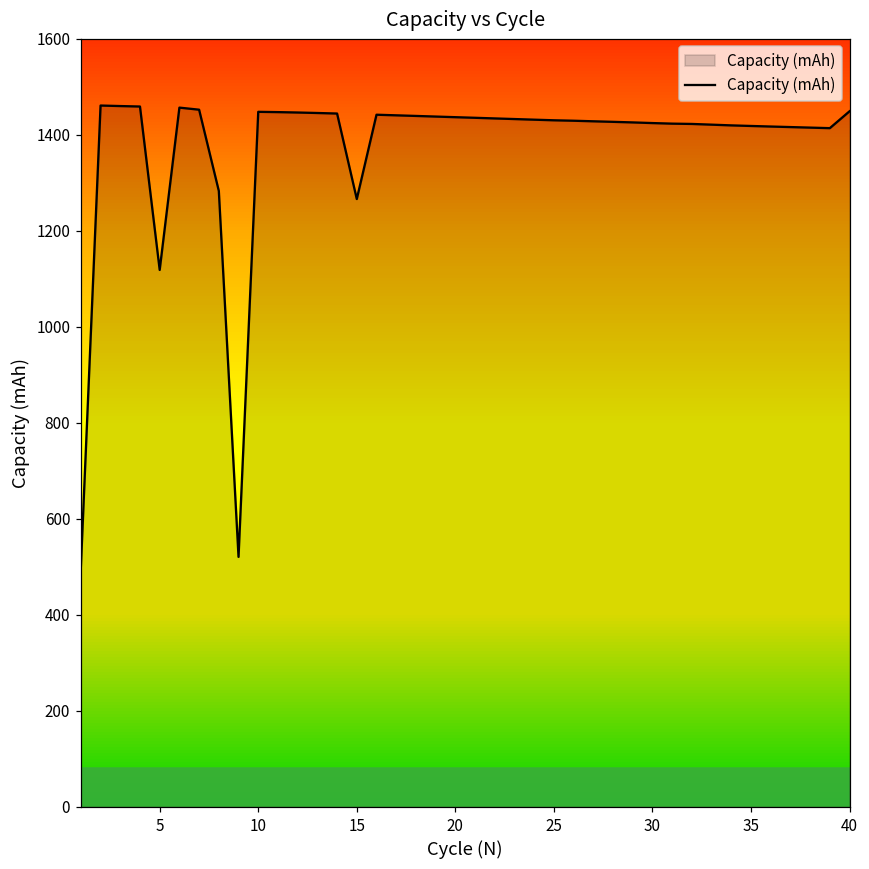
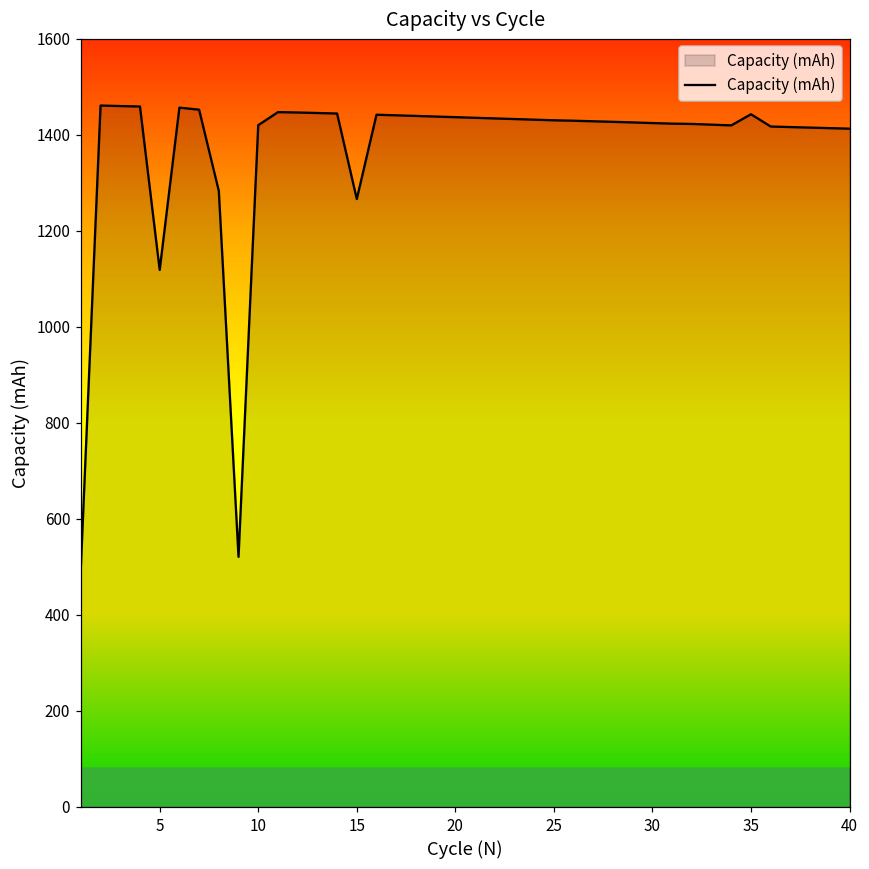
10: 1450 -> 1420
35: 1420 -> 1440
40: 1450 -> 1410
